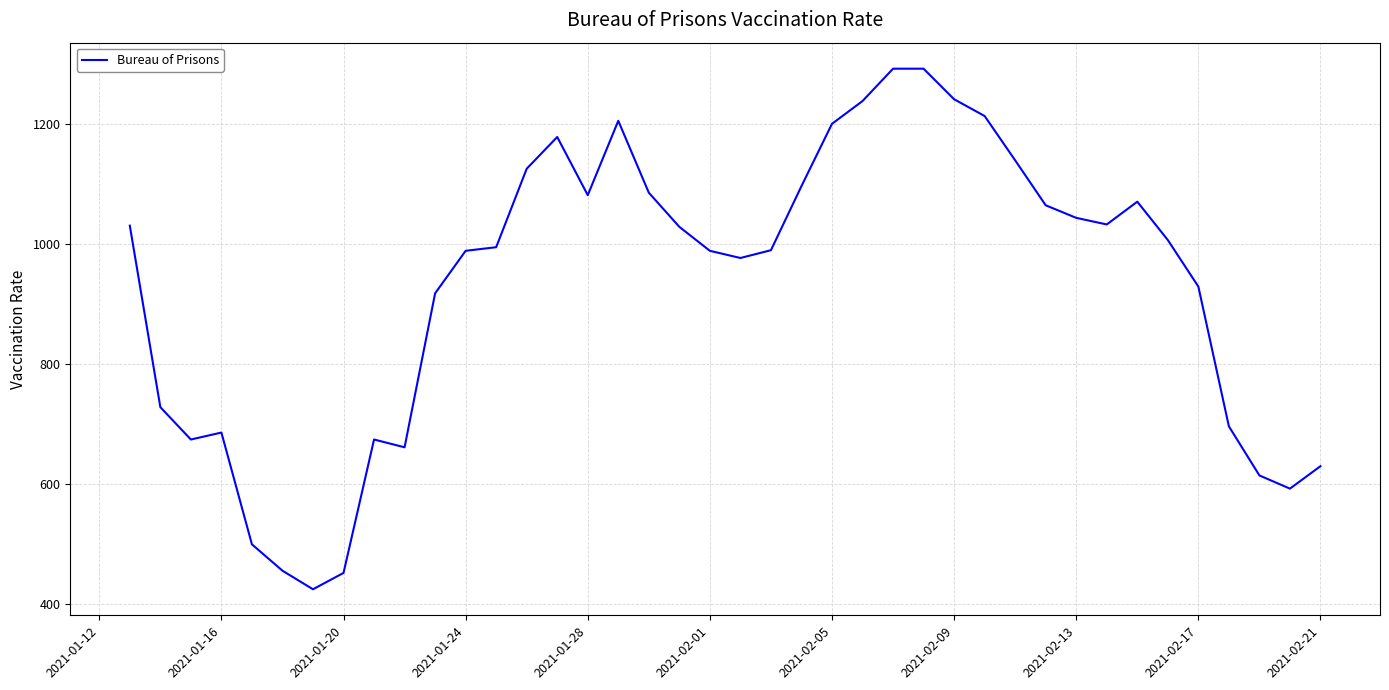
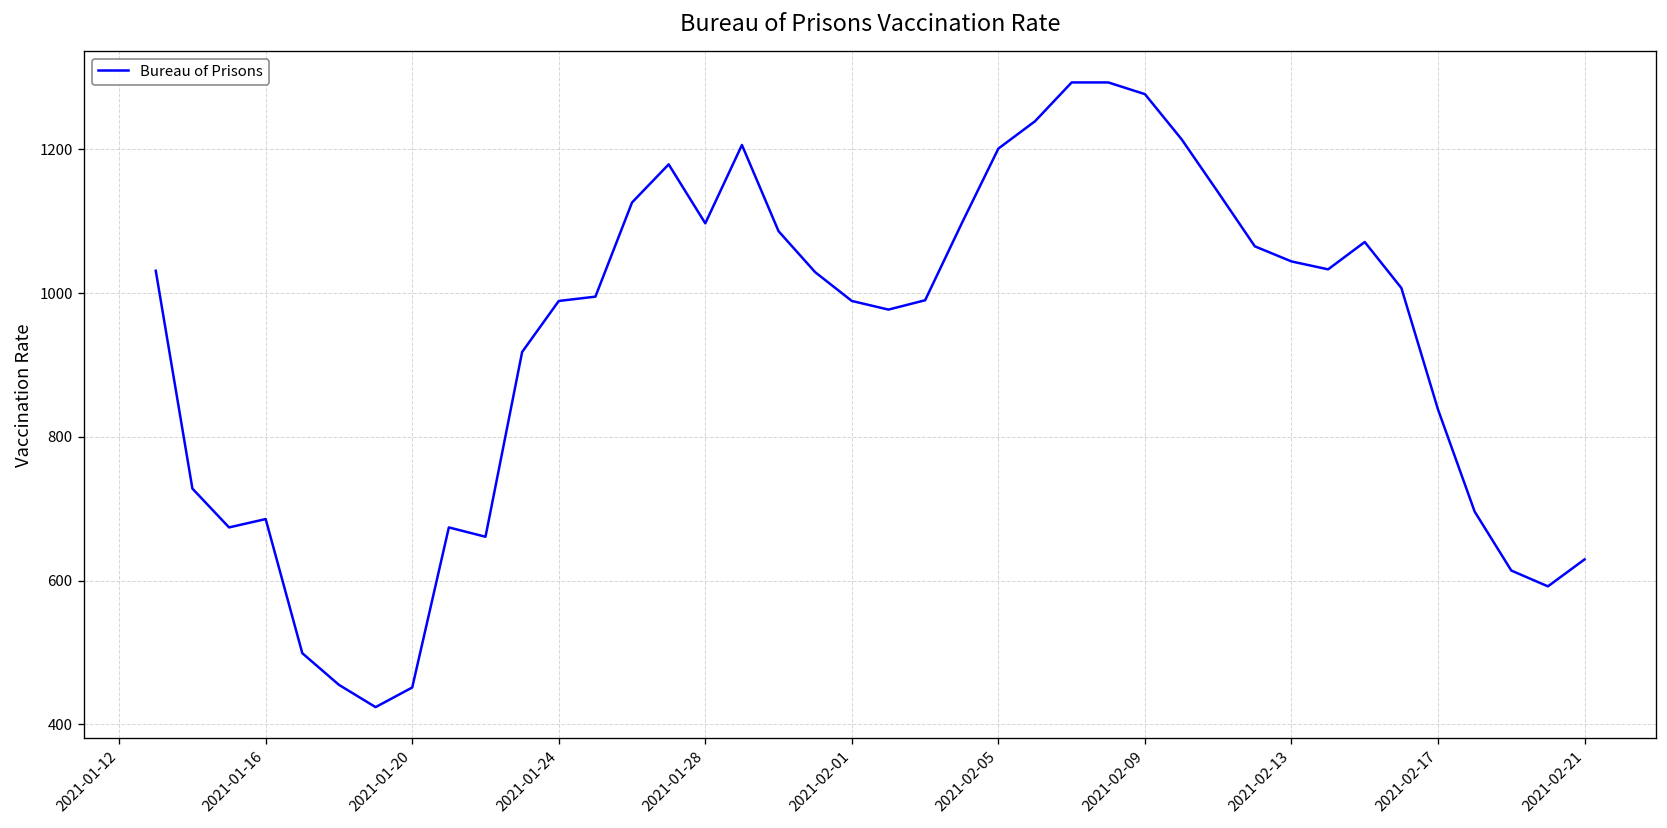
2021-01-28: 1080 -> 1100
2021-02-09: 1240 -> 1280
2021-02-17: 930 -> 840
